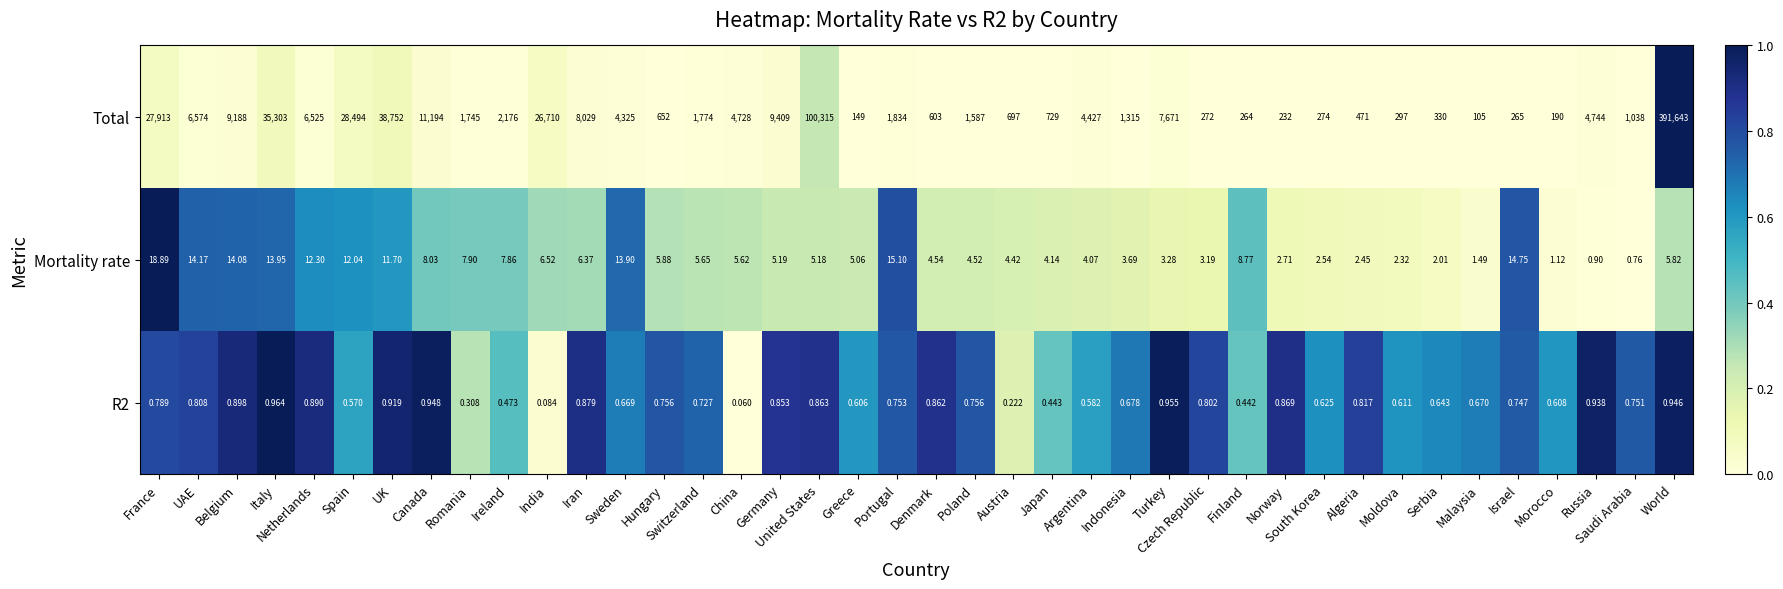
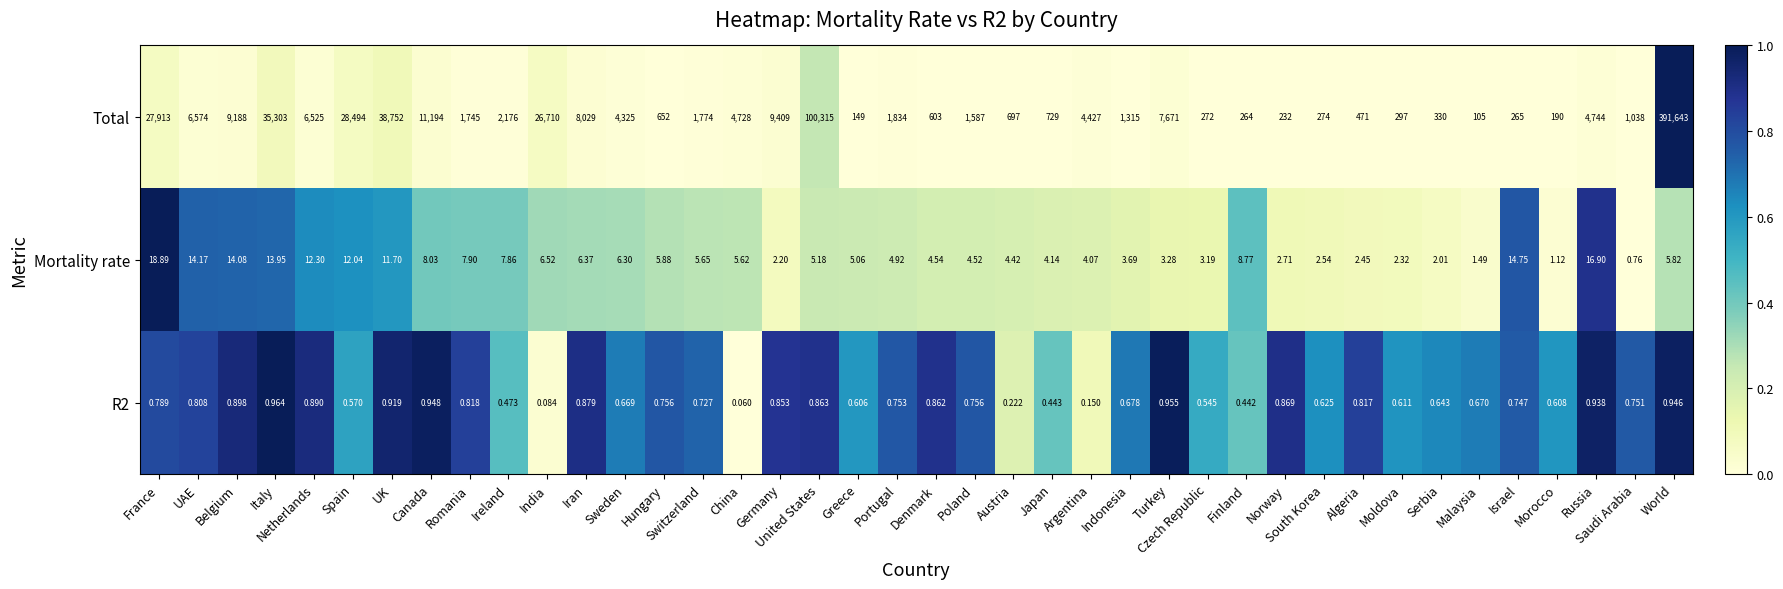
Mortality rate, Sweden: 13.90 -> 6.30
Mortality rate, Germany: 5.19 -> 2.20
Mortality rate, Portugal: 15.10 -> 4.92
Mortality rate, Russia: 0.90 -> 16.90
R2, Romania: 0.308 -> 0.818
R2, Argentina: 0.582 -> 0.150
R2, Czech Republic: 0.802 -> 0.545
